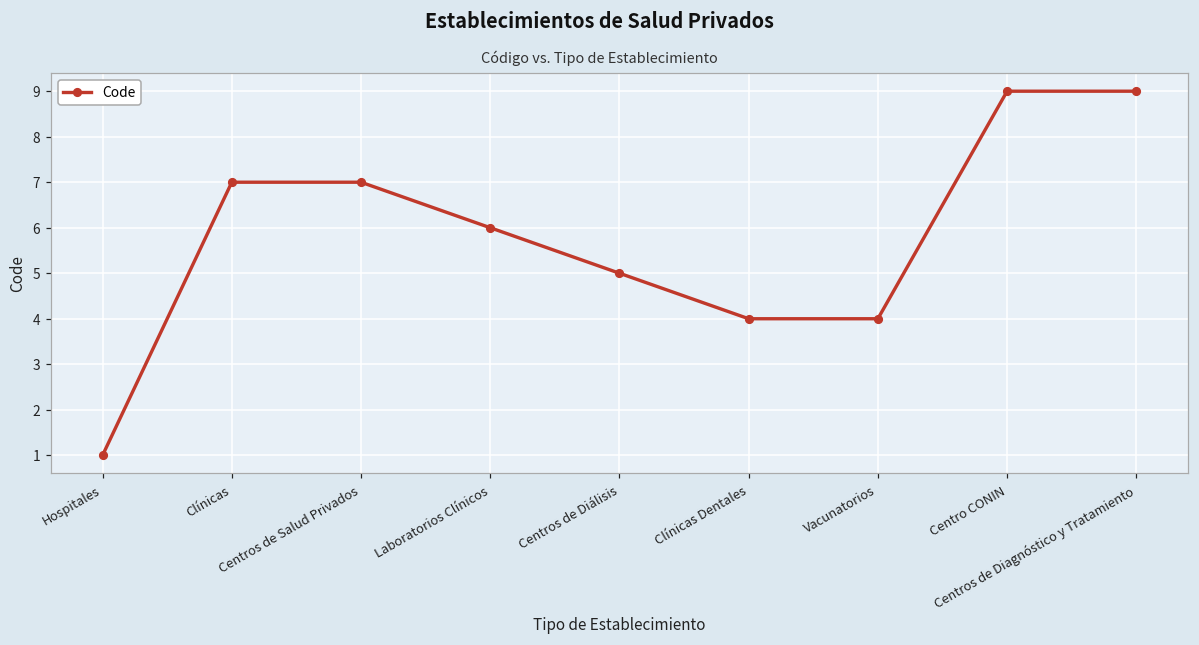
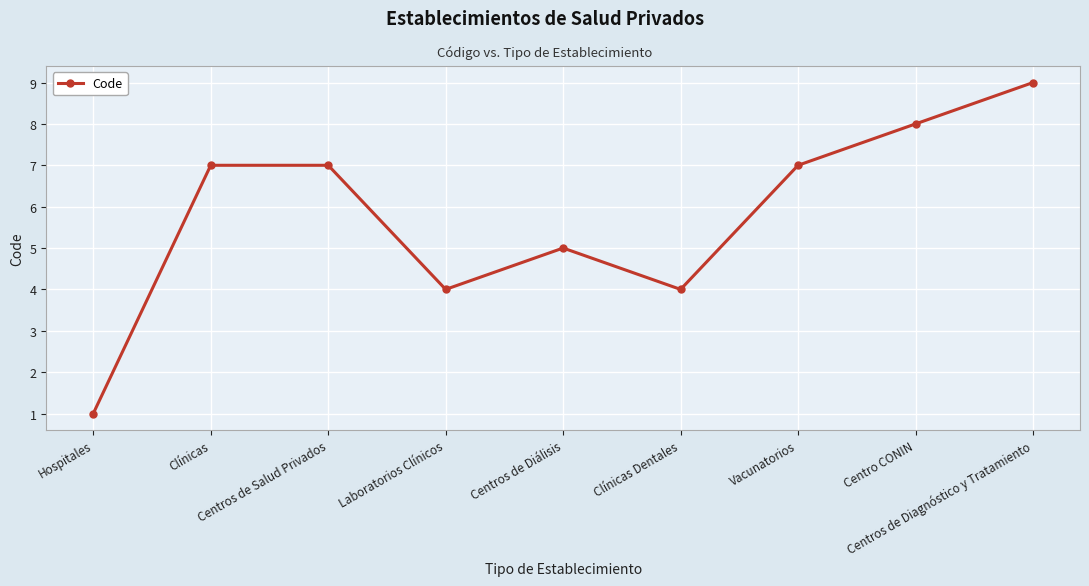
Laboratorios Clínicos: 6 -> 4
Vacunatorios: 4 -> 7
Centro CONIN: 9 -> 8
